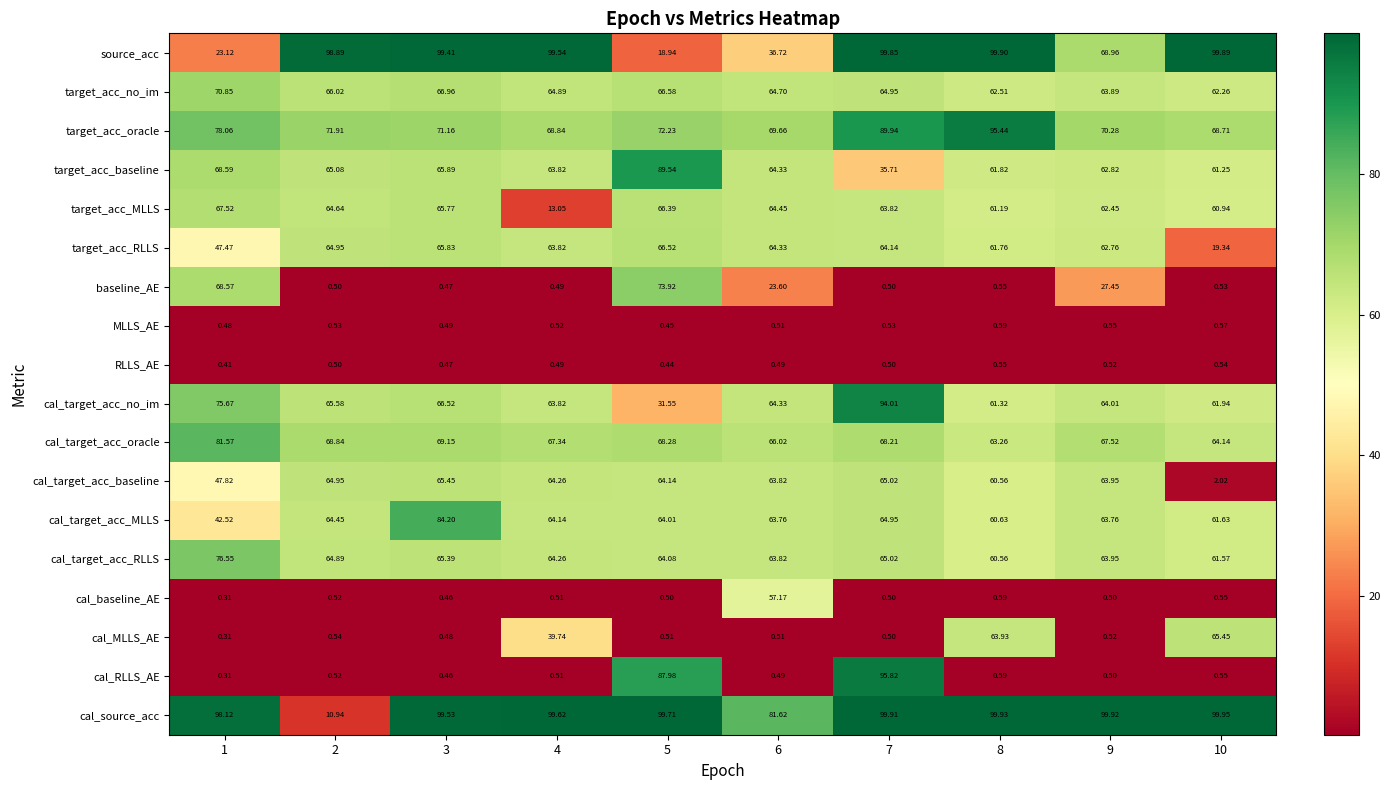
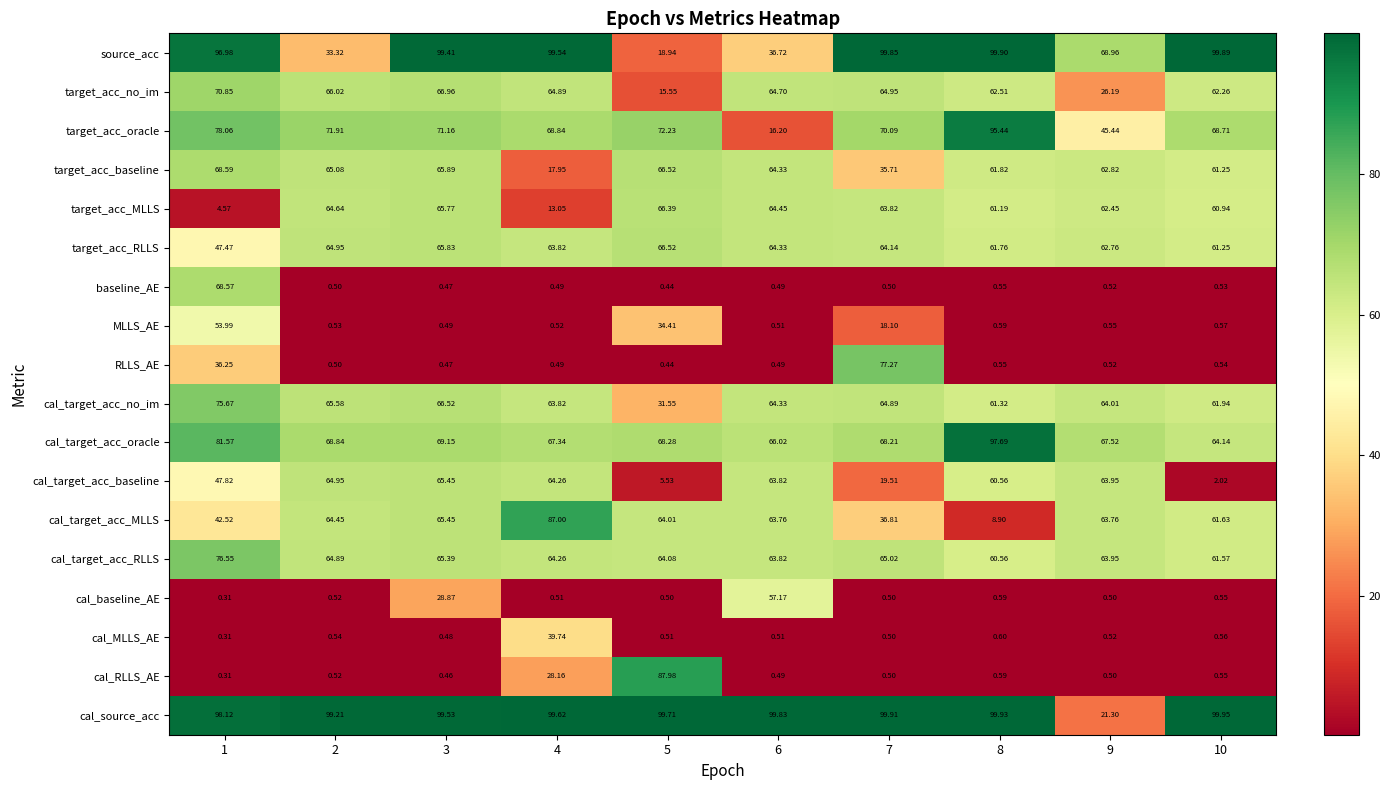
source_acc, 1: 23.12 -> 96.98
source_acc, 2: 98.89 -> 33.32
target_acc_no_im, 5: 66.58 -> 15.55
target_acc_no_im, 9: 63.89 -> 26.19
target_acc_oracle, 6: 69.66 -> 16.20
target_acc_oracle, 7: 89.94 -> 70.09
target_acc_oracle, 9: 70.28 -> 45.44
target_acc_baseline, 4: 63.82 -> 17.95
target_acc_baseline, 5: 89.54 -> 66.52
target_acc_MLLS, 1: 67.52 -> 4.57
target_acc_RLLS, 10: 19.34 -> 61.25
baseline_AE, 5: 73.92 -> 0.44
baseline_AE, 6: 23.60 -> 0.49
baseline_AE, 9: 27.45 -> 0.52
MLLS_AE, 1: 0.48 -> 53.99
MLLS_AE, 5: 0.45 -> 34.41
MLLS_AE, 7: 0.53 -> 18.10
RLLS_AE, 1: 0.41 -> 36.25
RLLS_AE, 7: 0.50 -> 77.27
cal_target_acc_no_im, 7: 94.01 -> 64.89
cal_target_acc_oracle, 8: 63.26 -> 97.69
cal_target_acc_baseline, 5: 64.14 -> 5.53
cal_target_acc_baseline, 7: 65.02 -> 19.51
cal_target_acc_MLLS, 3: 84.20 -> 65.45
cal_target_acc_MLLS, 4: 64.14 -> 87.00
cal_target_acc_MLLS, 7: 64.95 -> 36.81
cal_target_acc_MLLS, 8: 60.63 -> 8.90
cal_baseline_AE, 3: 0.46 -> 28.87
cal_MLLS_AE, 8: 63.93 -> 0.60
cal_MLLS_AE, 10: 65.45 -> 0.56
cal_RLLS_AE, 4: 0.51 -> 28.16
cal_RLLS_AE, 7: 95.82 -> 0.50
cal_source_acc, 2: 10.94 -> 99.21
cal_source_acc, 6: 81.62 -> 99.83
cal_source_acc, 9: 99.92 -> 21.30
